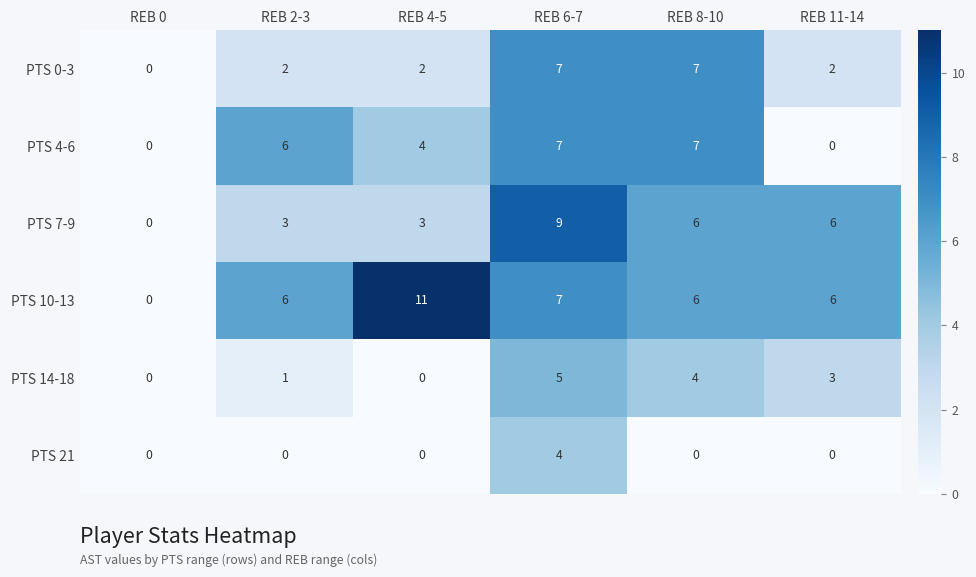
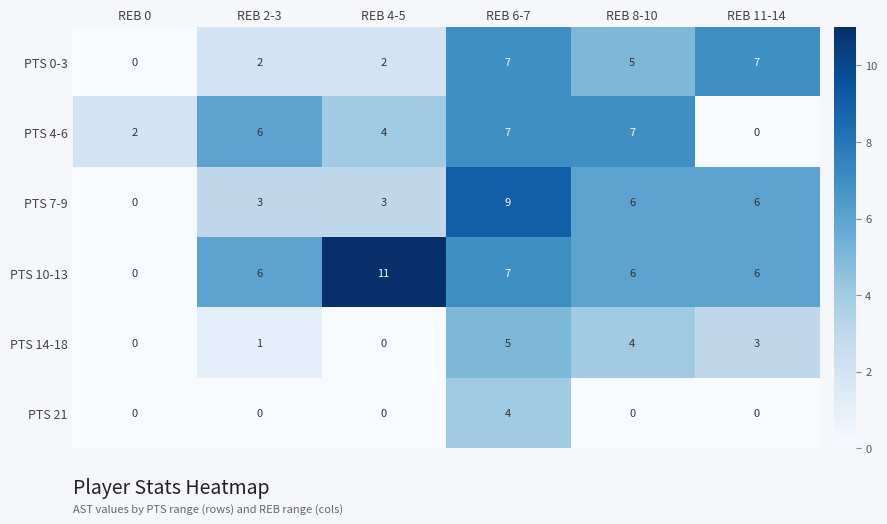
PTS 0-3, REB 8-10: 7 -> 5
PTS 0-3, REB 11-14: 2 -> 7
PTS 4-6, REB 0: 0 -> 2
